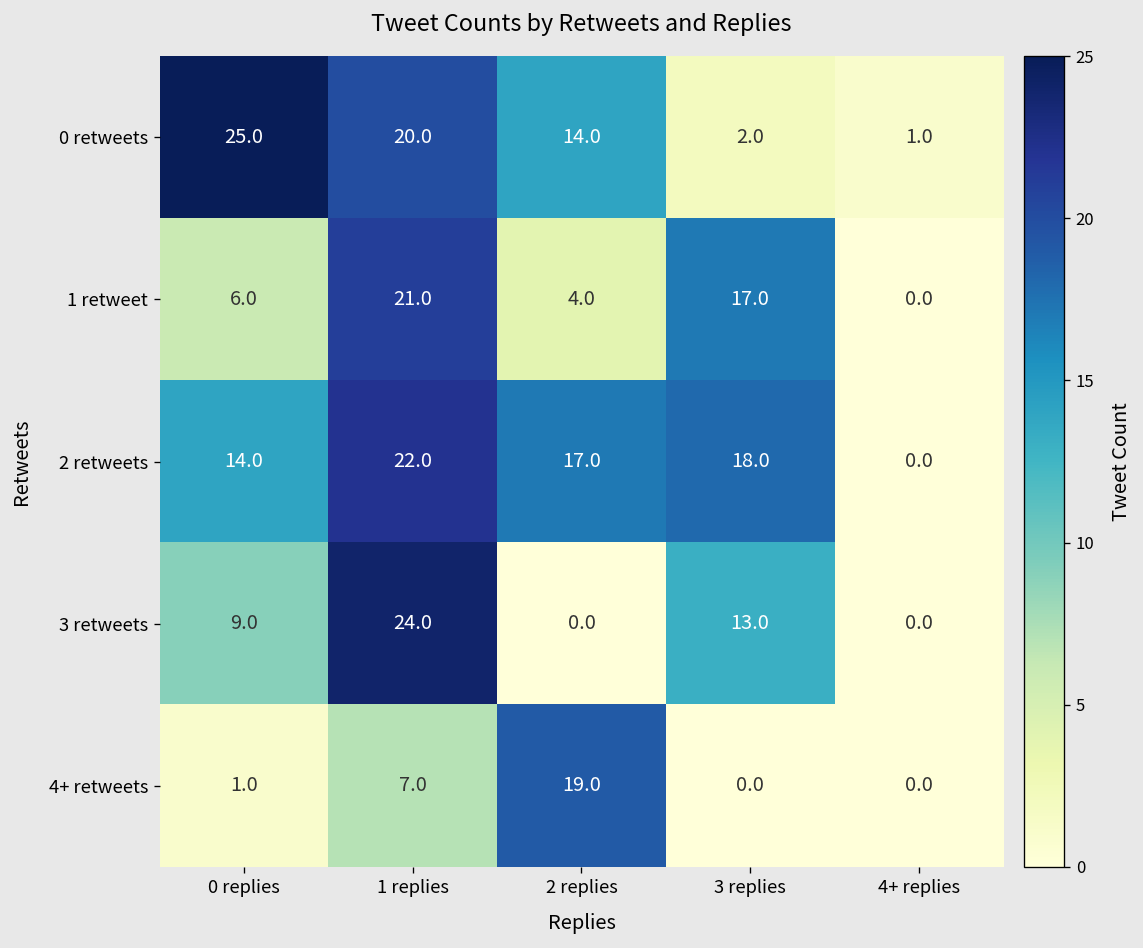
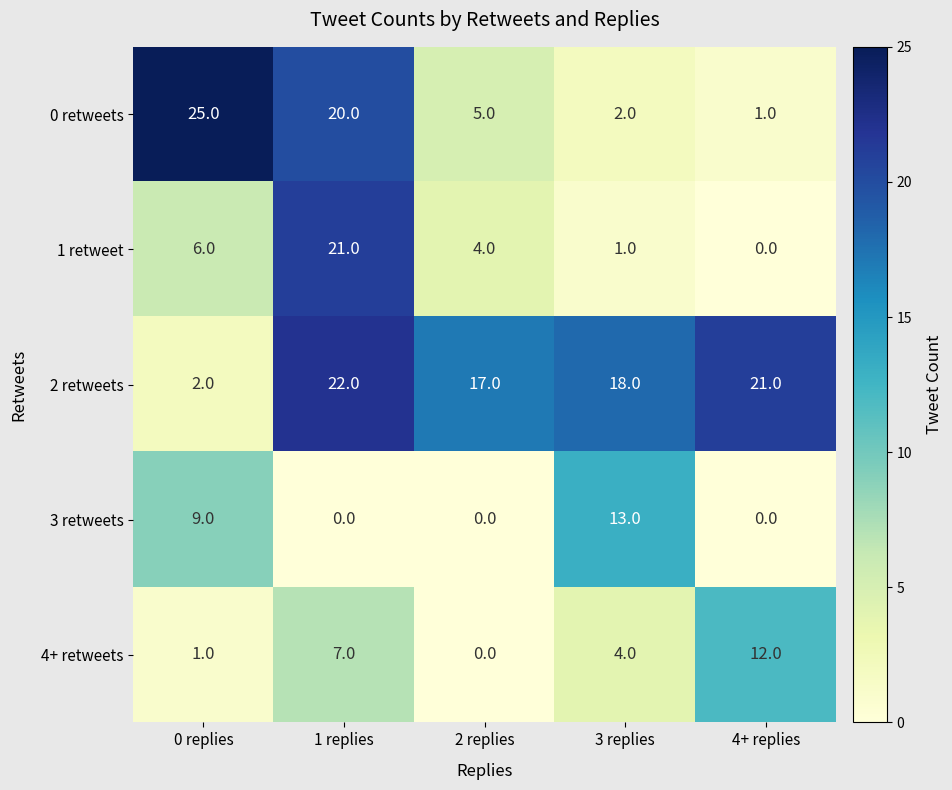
0 retweets, 2 replies: 14.0 -> 5.0
1 retweet, 3 replies: 17.0 -> 1.0
2 retweets, 0 replies: 14.0 -> 2.0
2 retweets, 4+ replies: 0.0 -> 21.0
3 retweets, 1 replies: 24.0 -> 0.0
4+ retweets, 2 replies: 19.0 -> 0.0
4+ retweets, 3 replies: 0.0 -> 4.0
4+ retweets, 4+ replies: 0.0 -> 12.0
